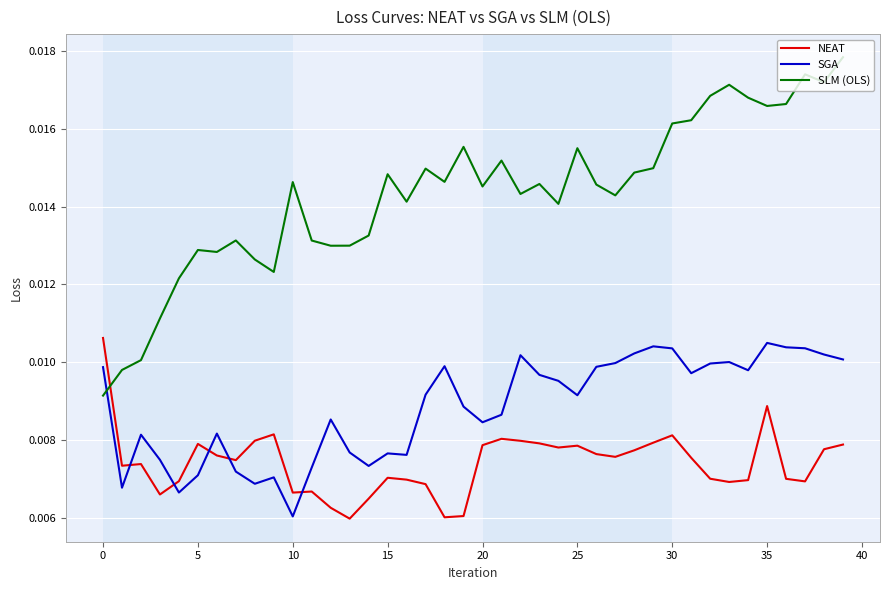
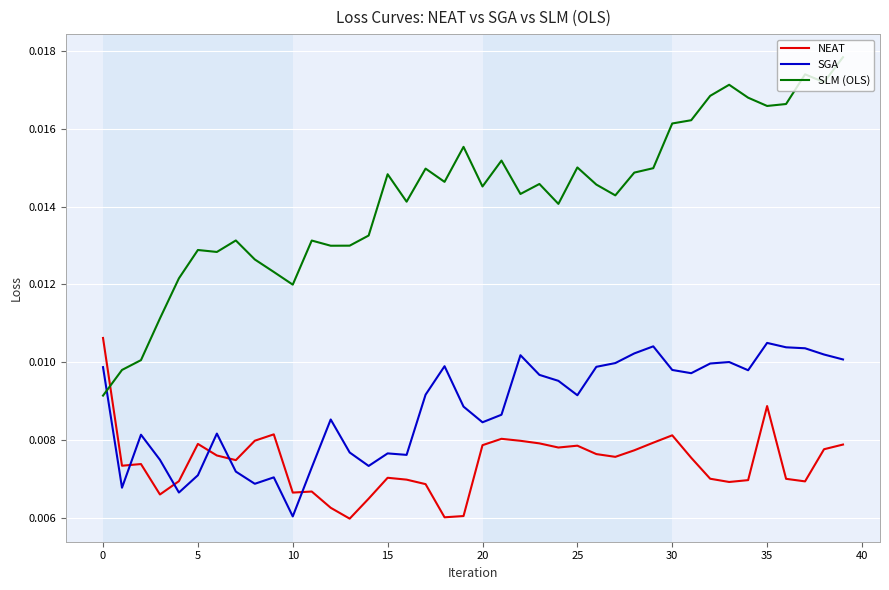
SLM (OLS), 10: 0.0146 -> 0.0120
SLM (OLS), 25: 0.0155 -> 0.0150
SGA, 30: 0.0104 -> 0.0098
